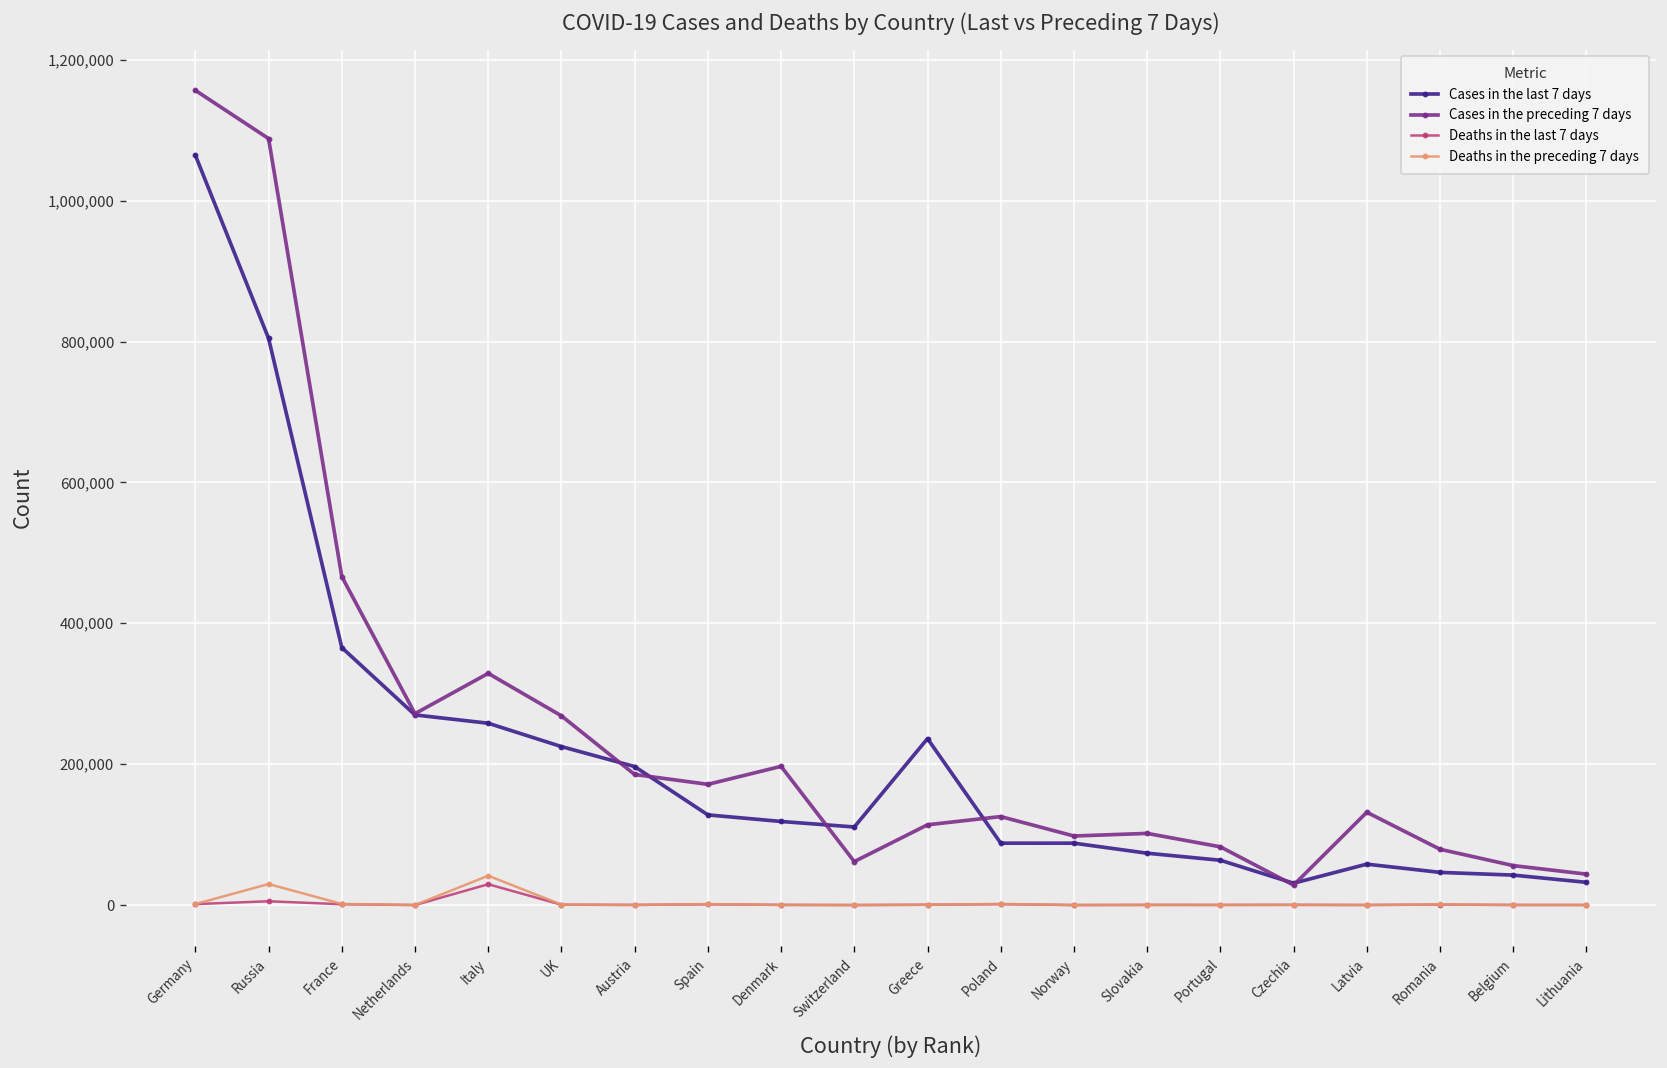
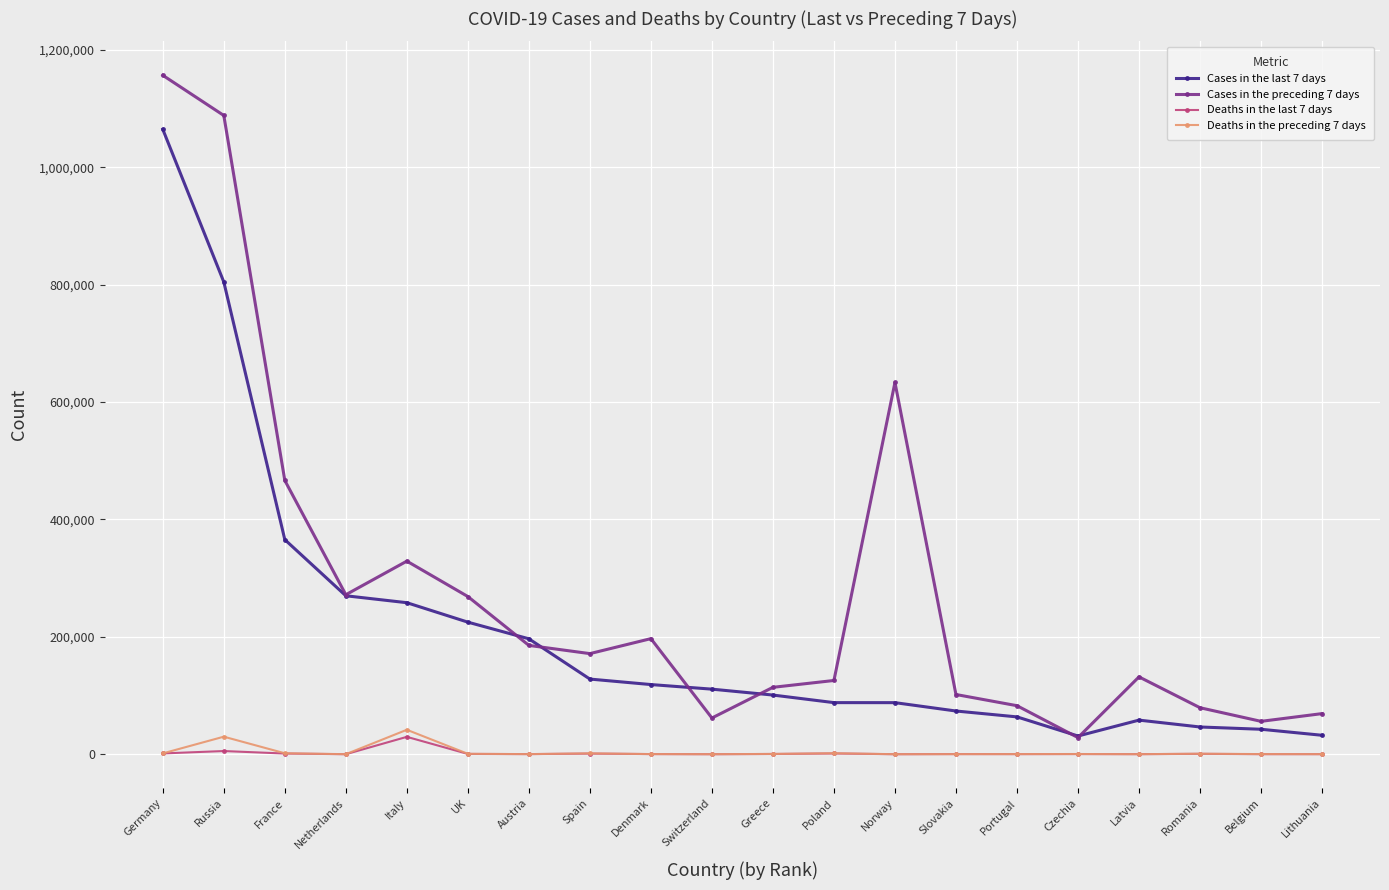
Cases in the last 7 days, Greece: 240,000 -> 100,000
Cases in the preceding 7 days, Norway: 100,000 -> 630,000
Cases in the preceding 7 days, Lithuania: 40,000 -> 70,000
